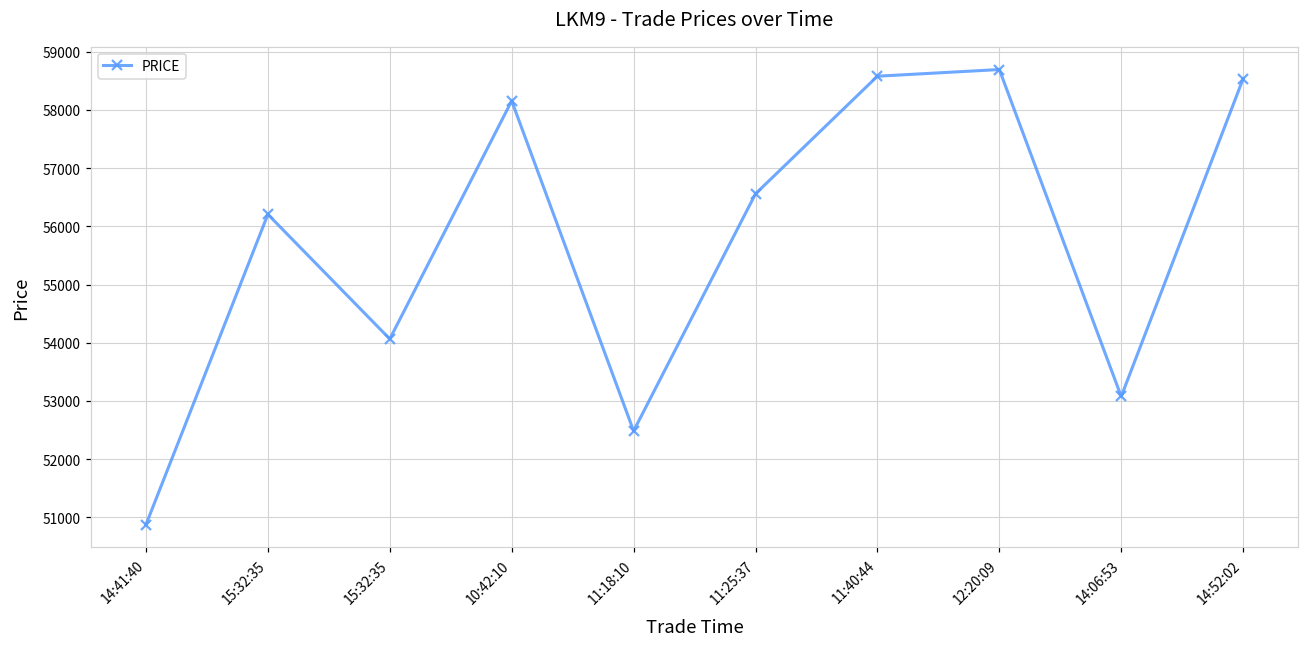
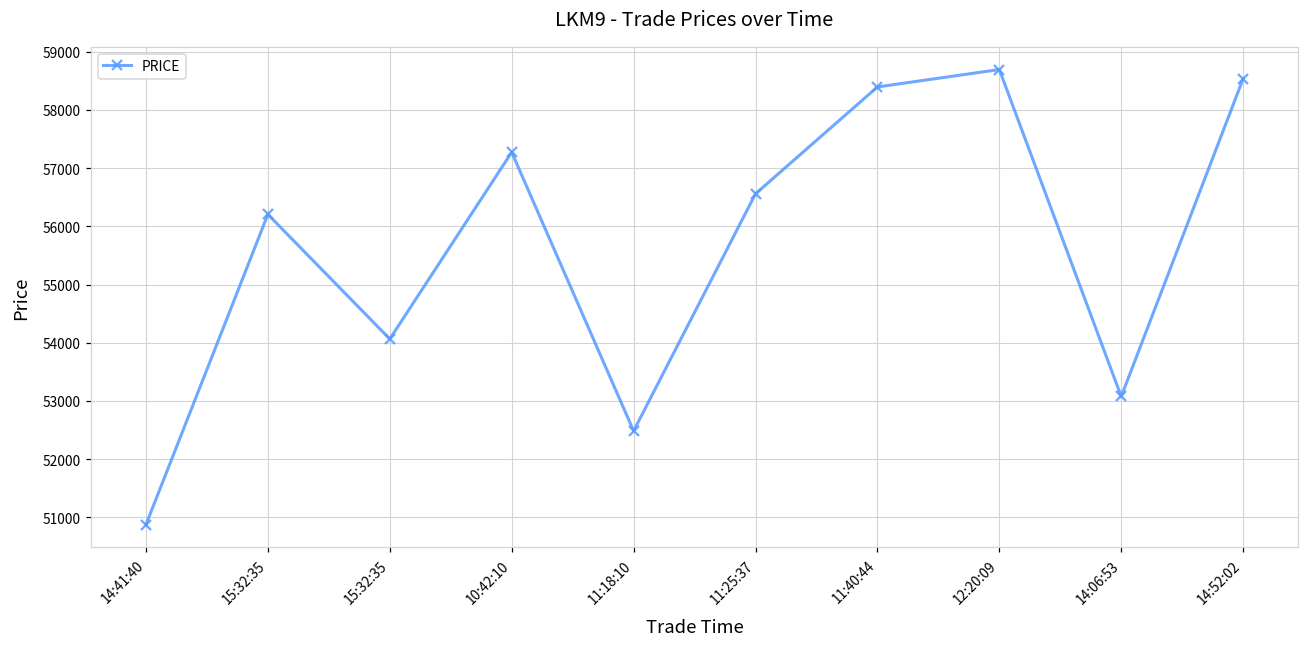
10:42:10: 58200 -> 57300
11:40:44: 58600 -> 58400
